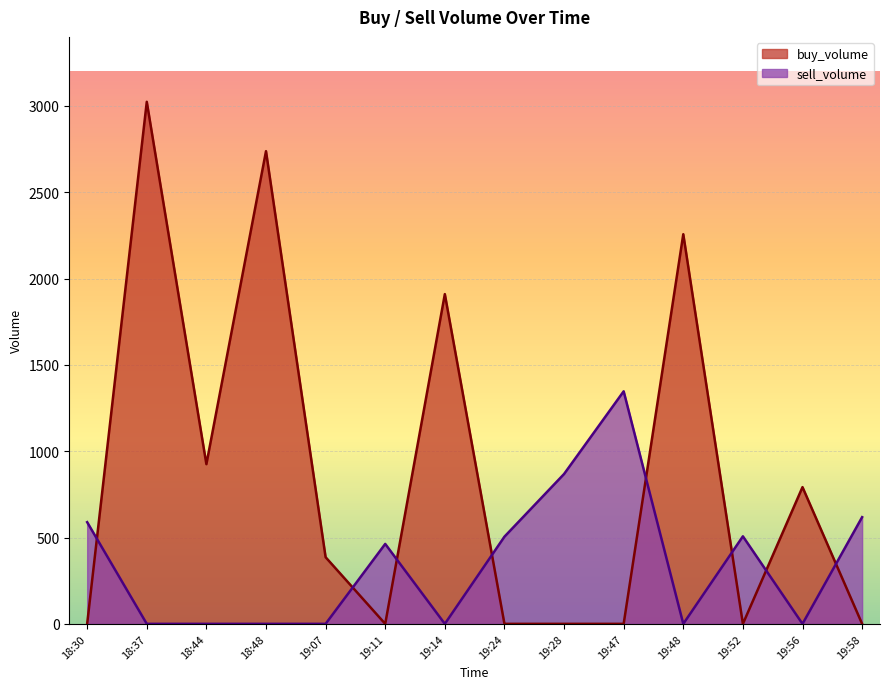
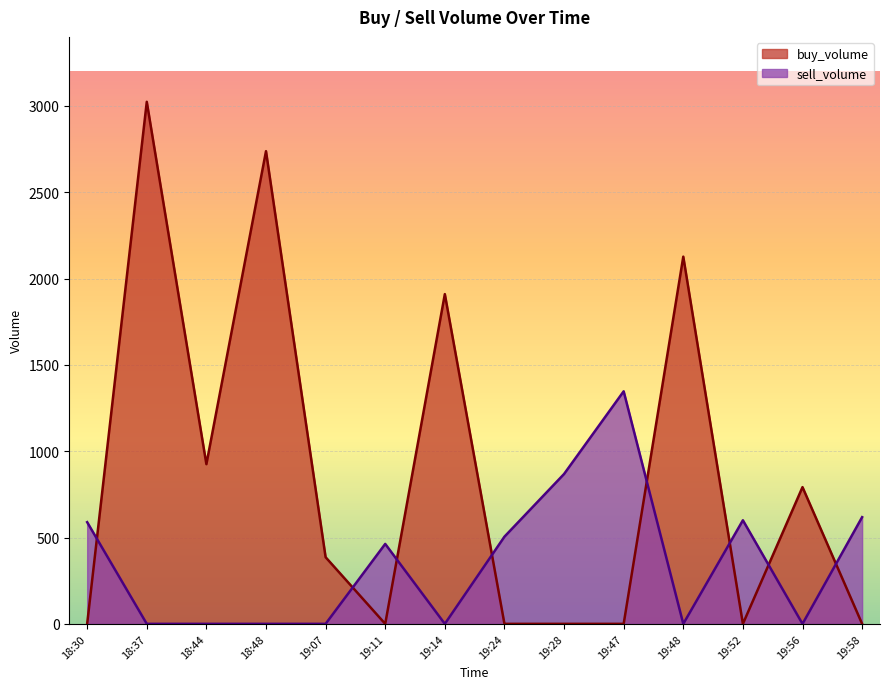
buy_volume, 19:48: 2260 -> 2130
sell_volume, 19:52: 510 -> 600
